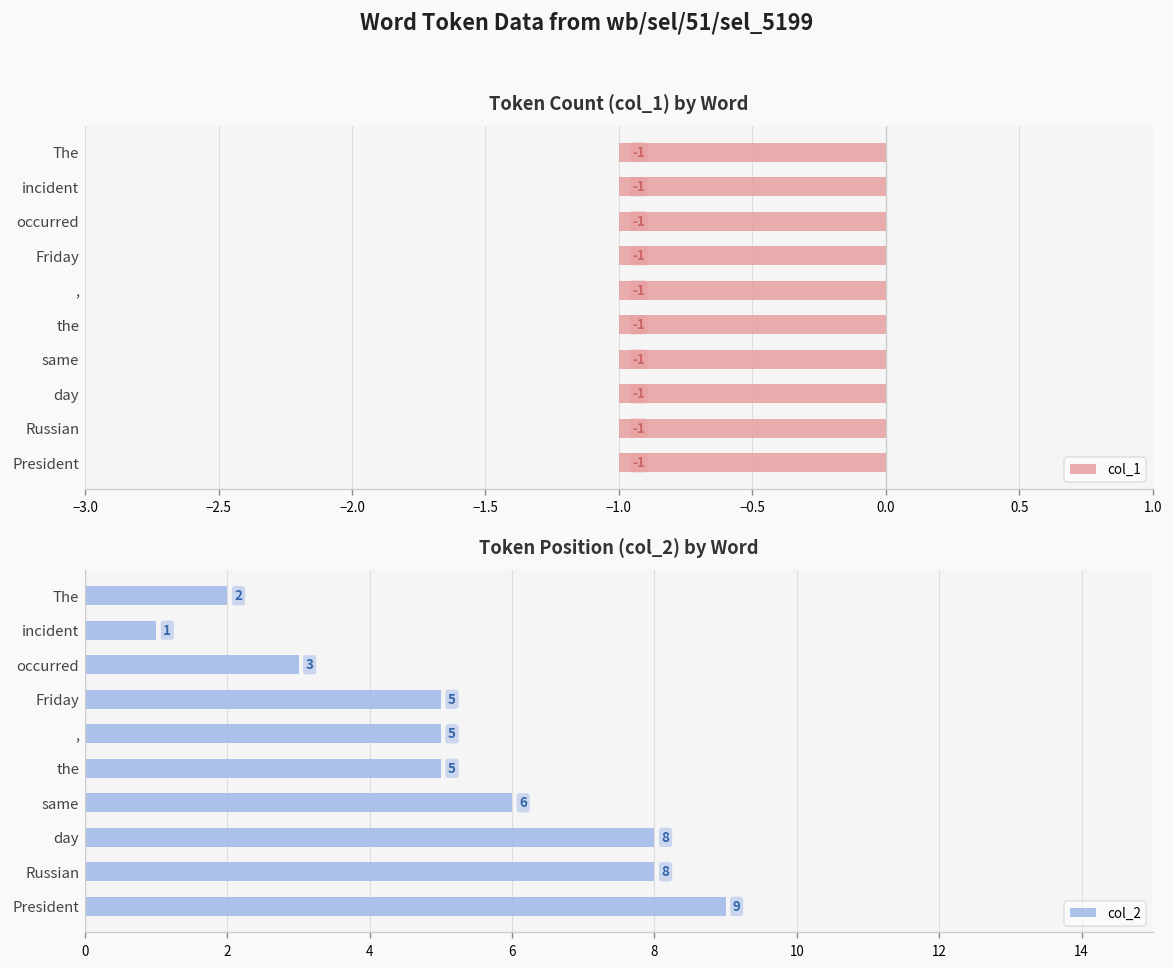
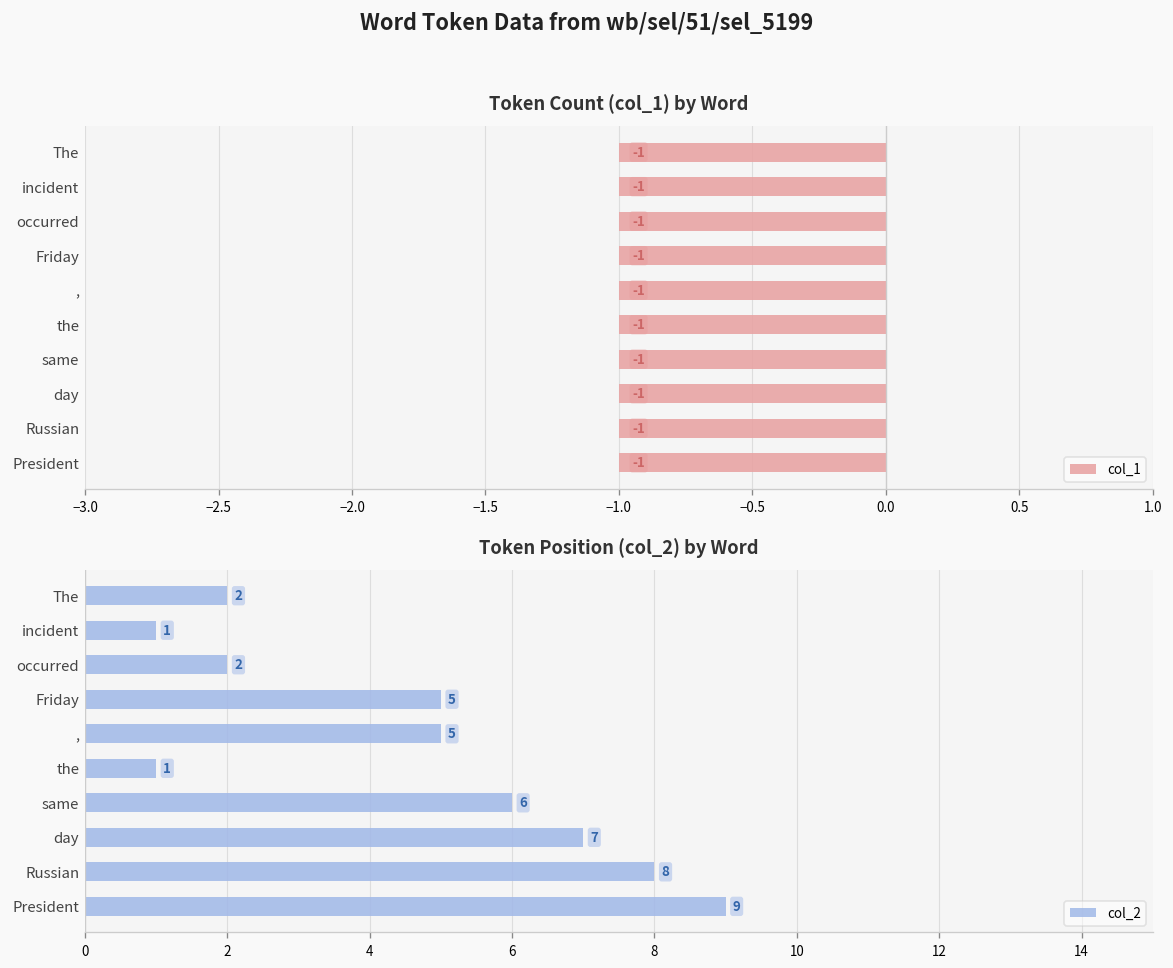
Token Position (col_2) by Word, occurred: 3 -> 2
Token Position (col_2) by Word, the: 5 -> 1
Token Position (col_2) by Word, day: 8 -> 7
